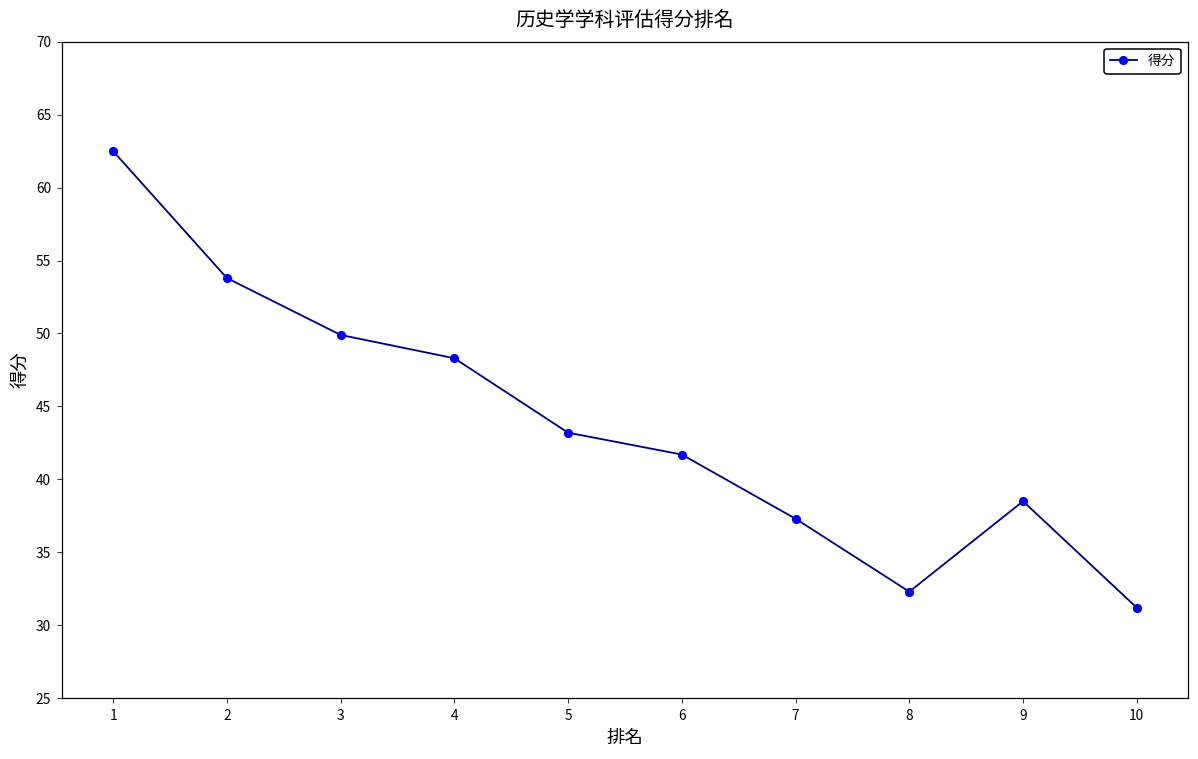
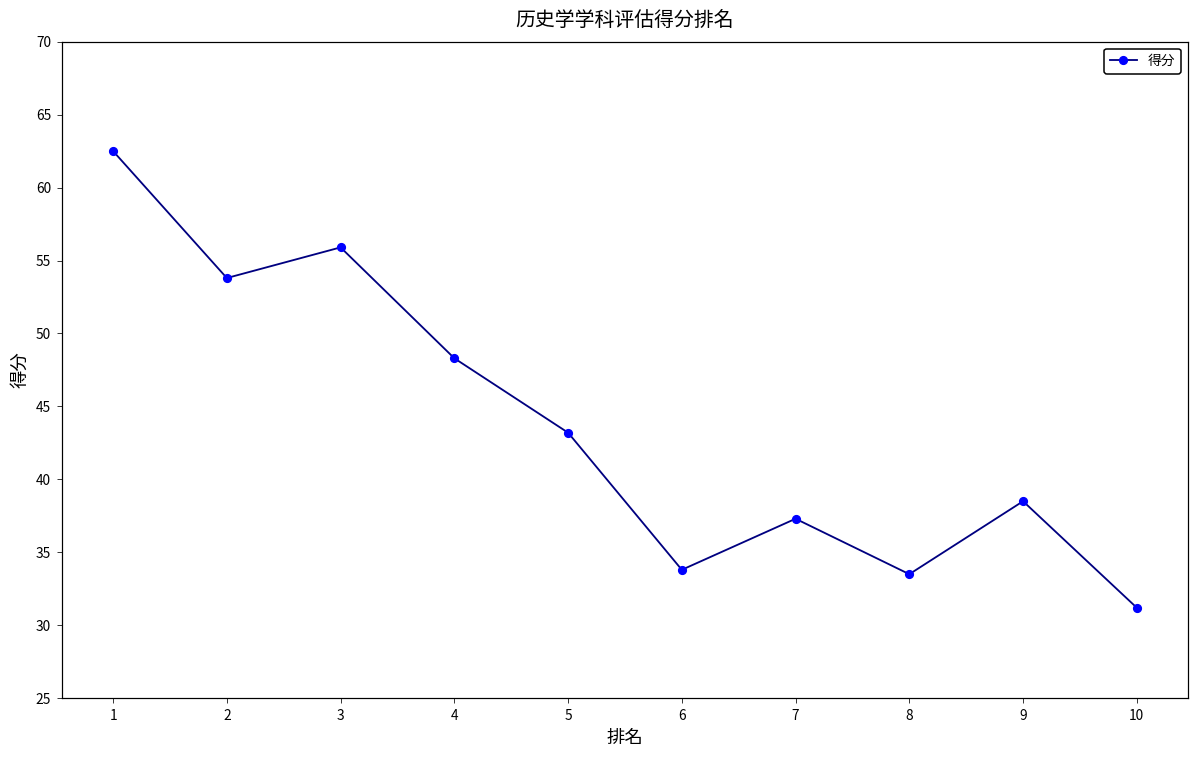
3: 49.9 -> 55.9
6: 41.7 -> 33.8
8: 32.3 -> 33.5
